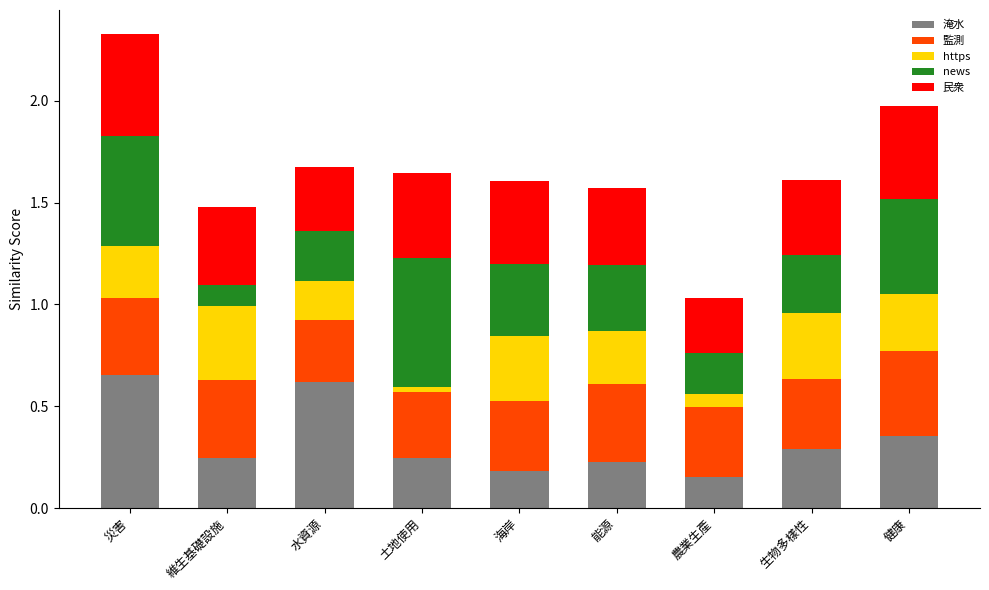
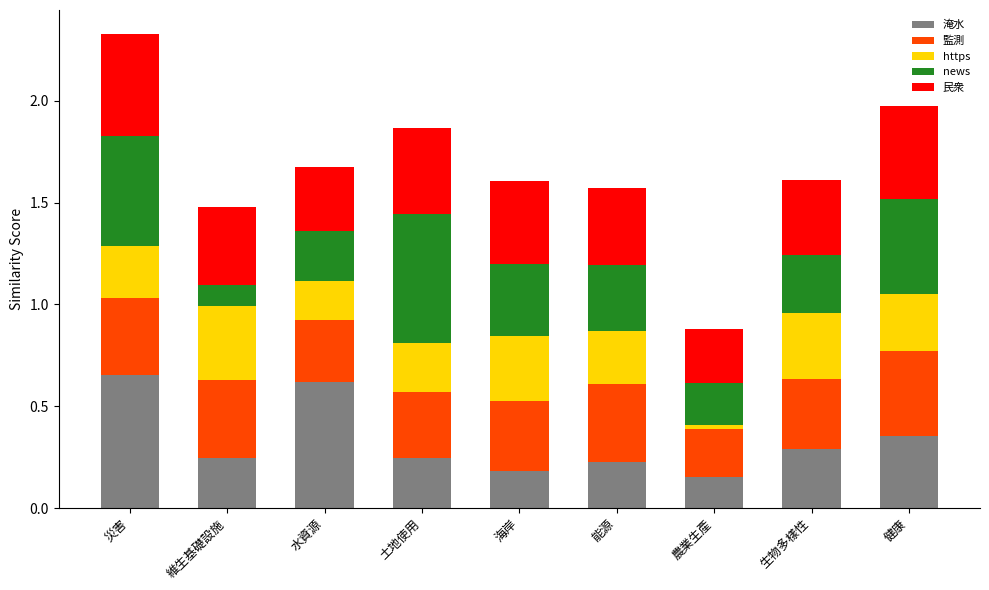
https, 土地使用: 0.02 -> 0.24
監測, 農業生產: 0.34 -> 0.23
https, 農業生產: 0.06 -> 0.02
